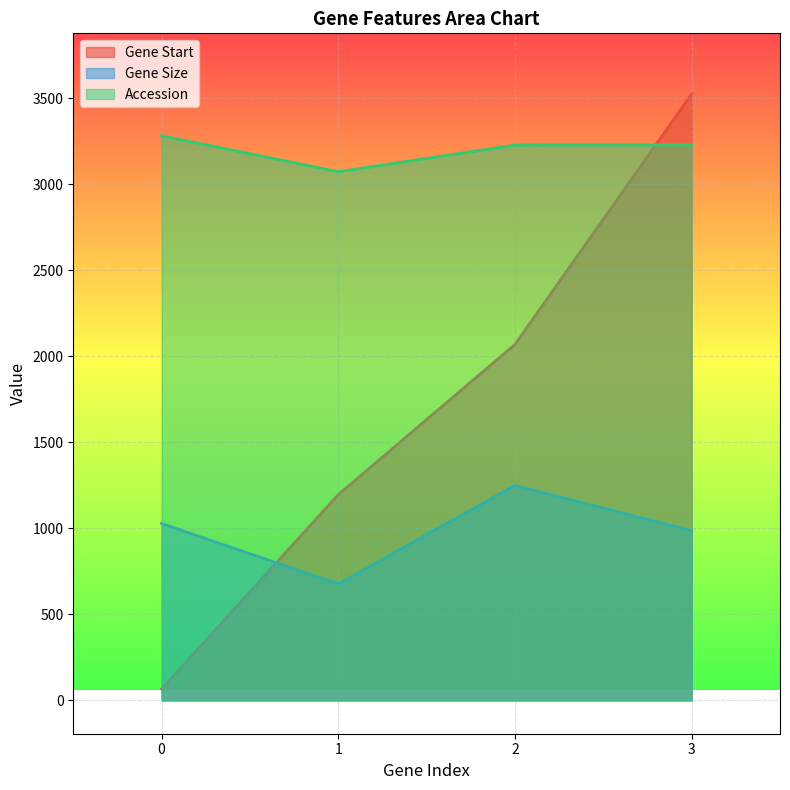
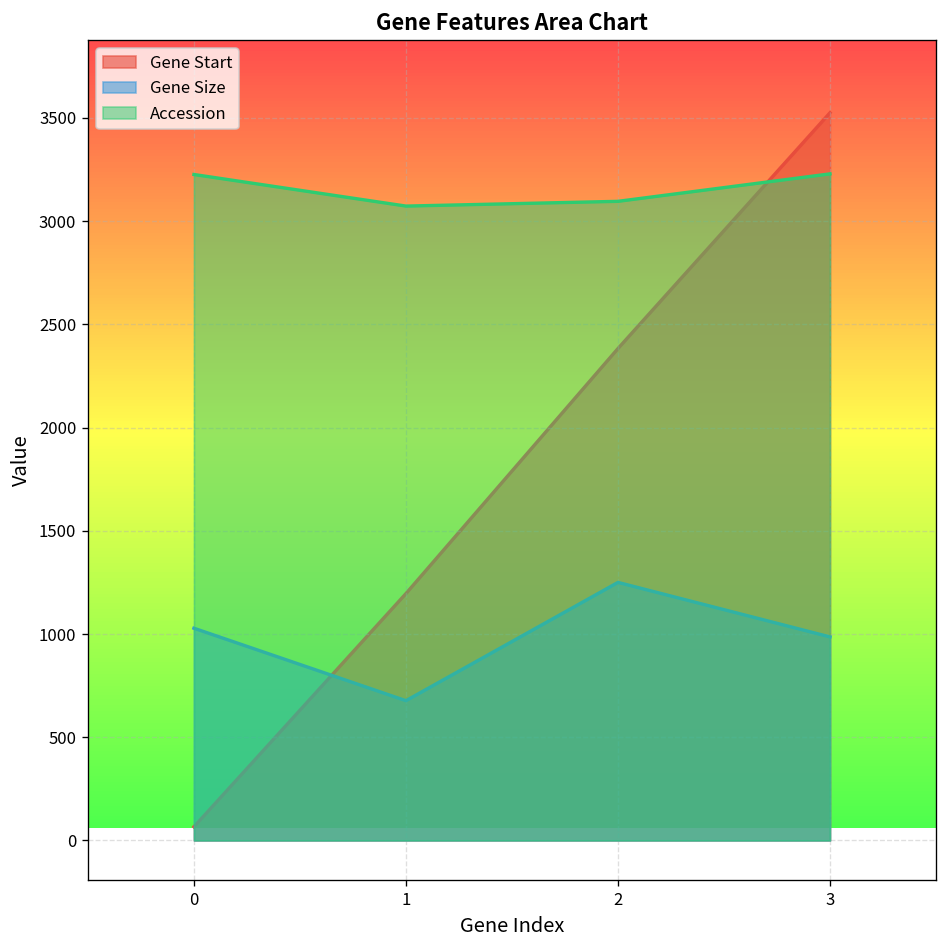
Accession, 0: 3280 -> 3230
Gene Start, 2: 2070 -> 2380
Accession, 2: 3230 -> 3100
